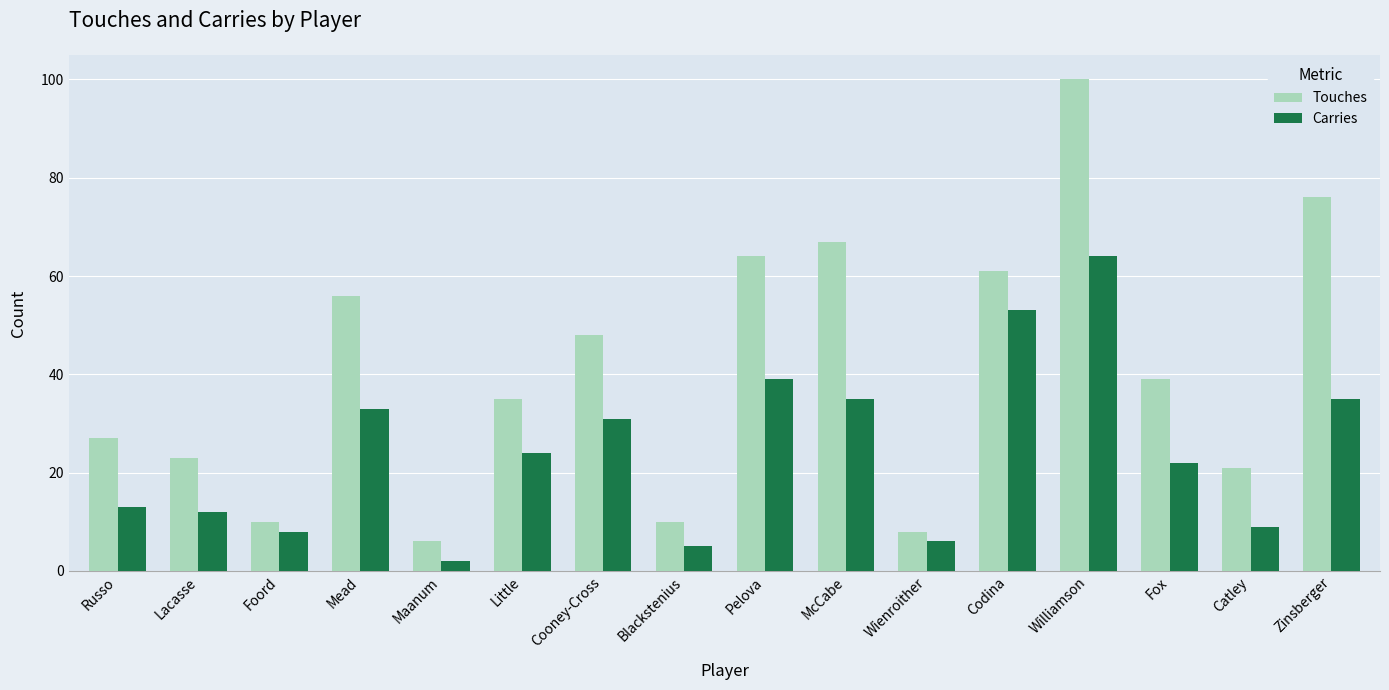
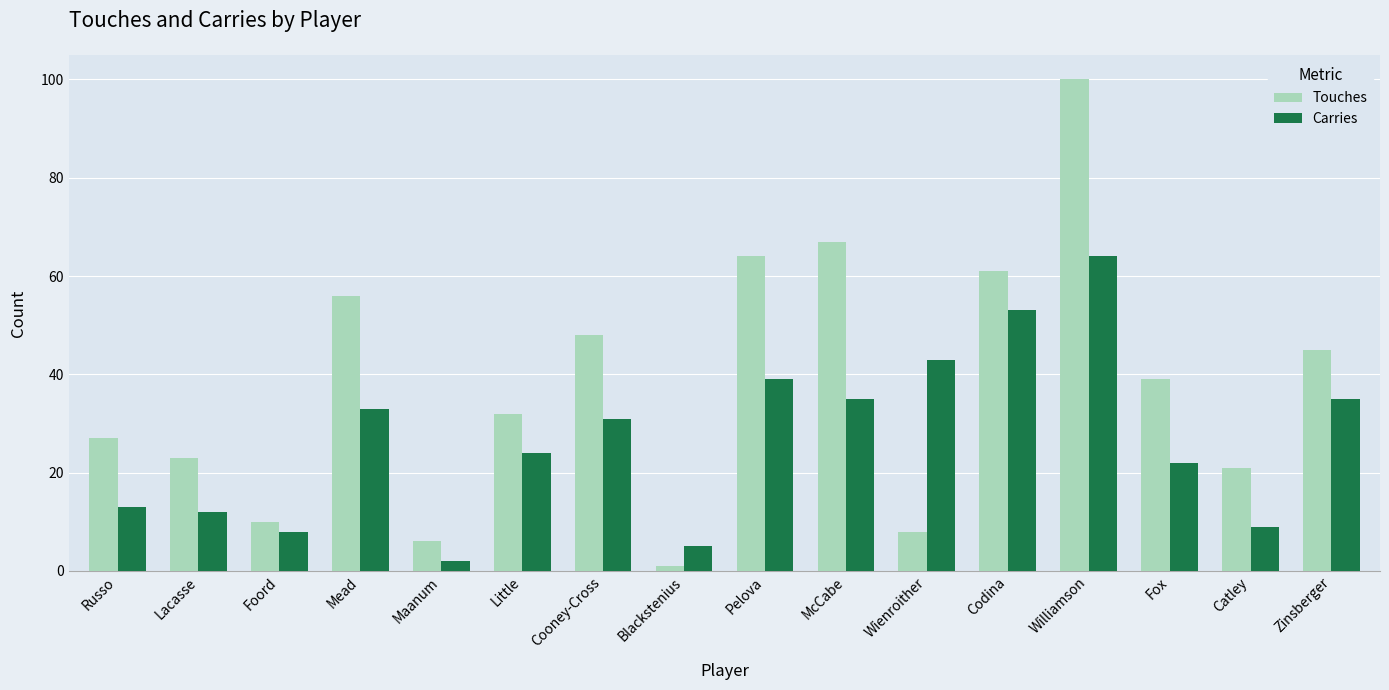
Touches, Little: 35 -> 32
Touches, Blackstenius: 10 -> 1
Carries, Wienroither: 6 -> 43
Touches, Zinsberger: 76 -> 45
